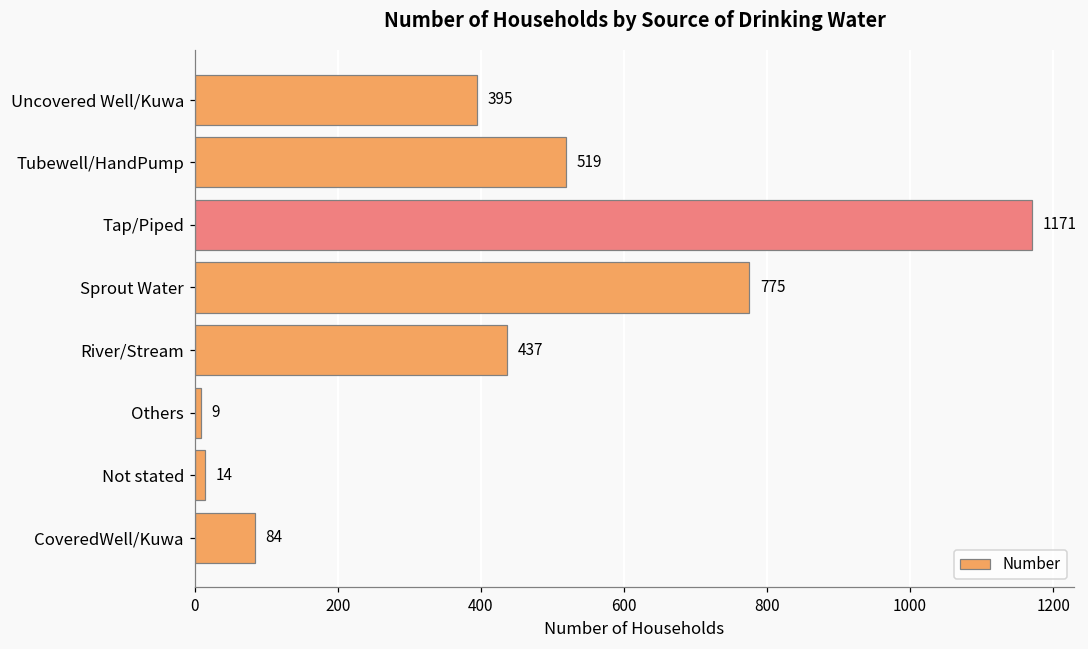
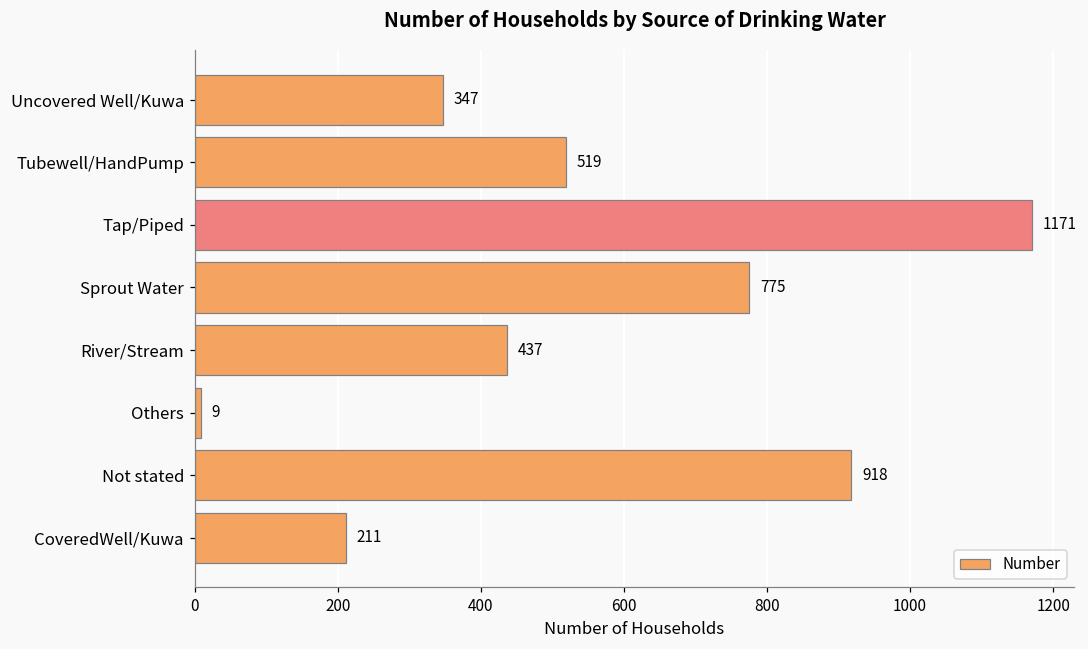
Uncovered Well/Kuwa: 395 -> 347
Not stated: 14 -> 918
CoveredWell/Kuwa: 84 -> 211
